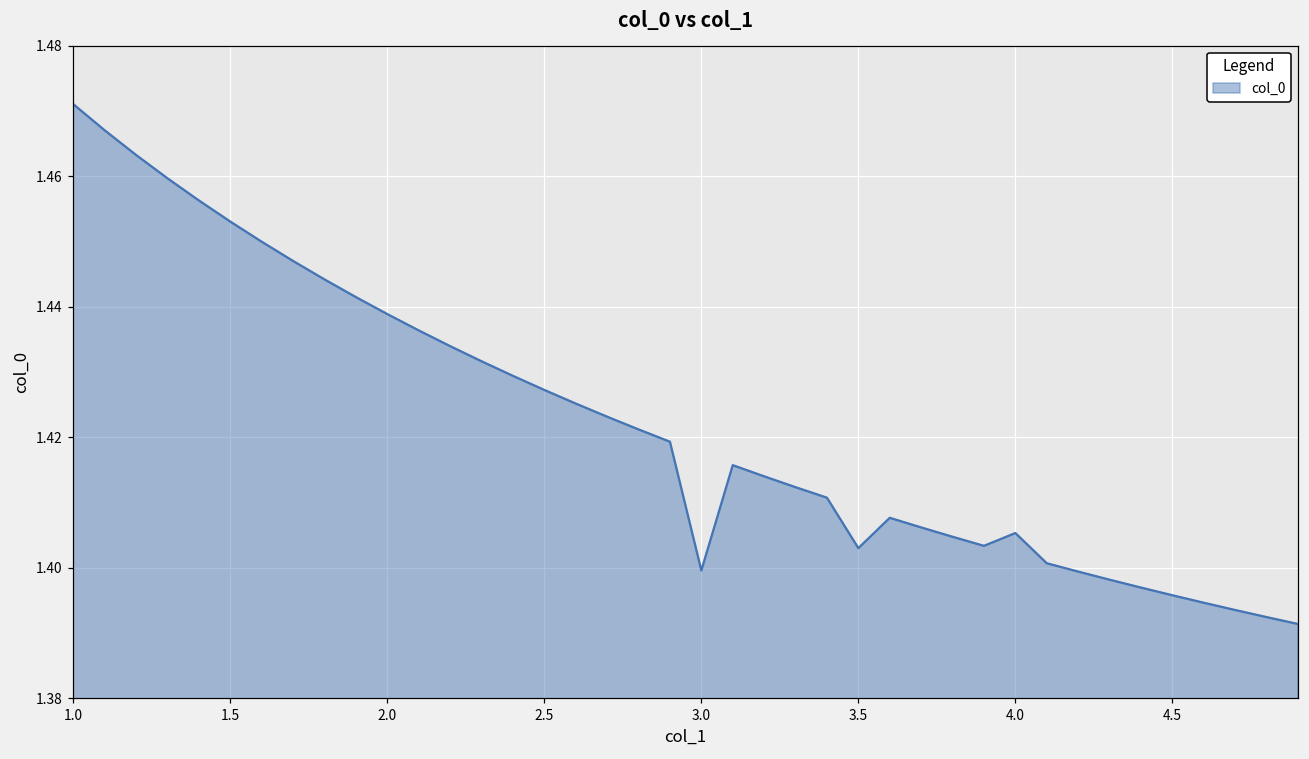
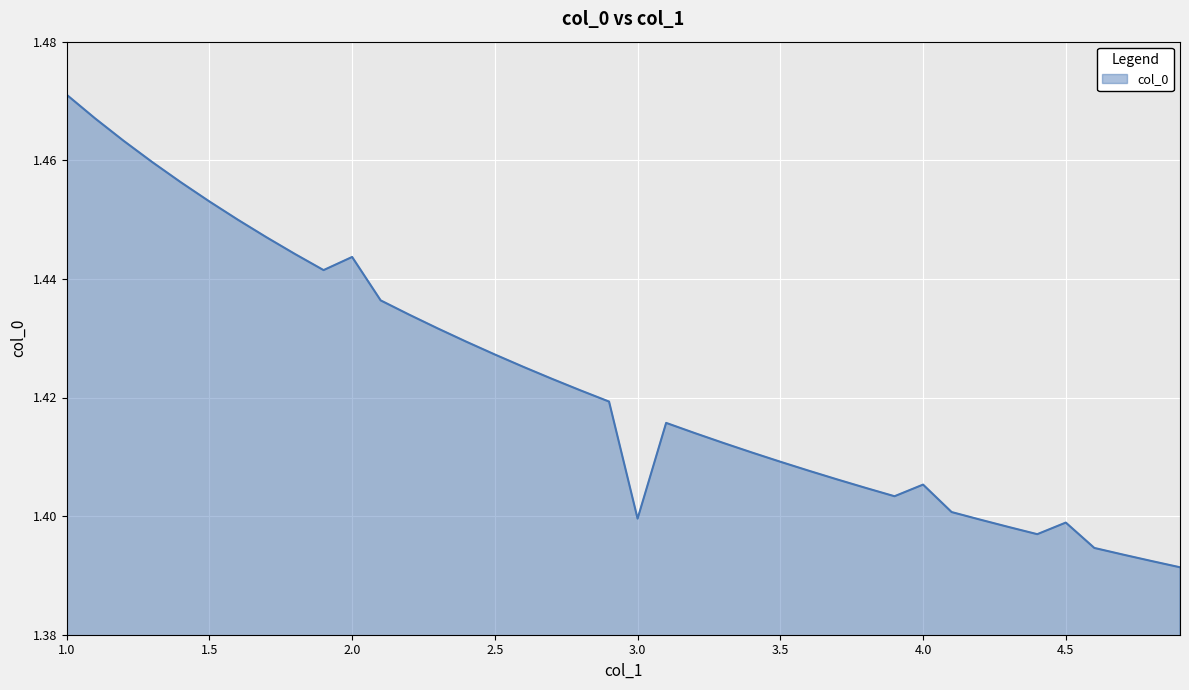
2.0: 1.439 -> 1.444
3.5: 1.403 -> 1.409
4.5: 1.396 -> 1.399
